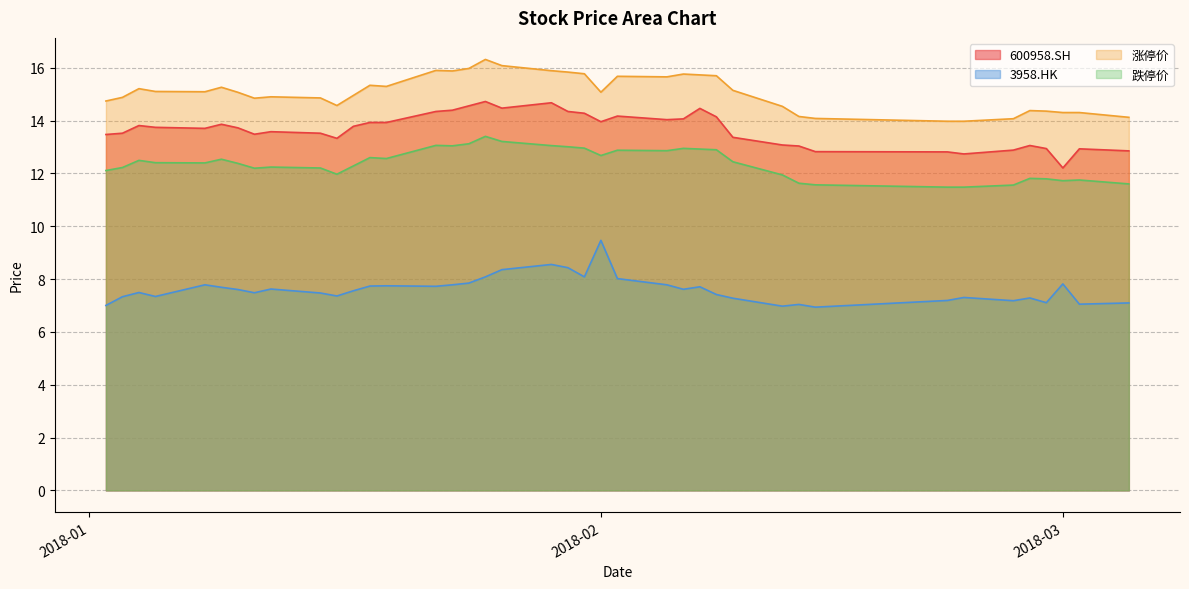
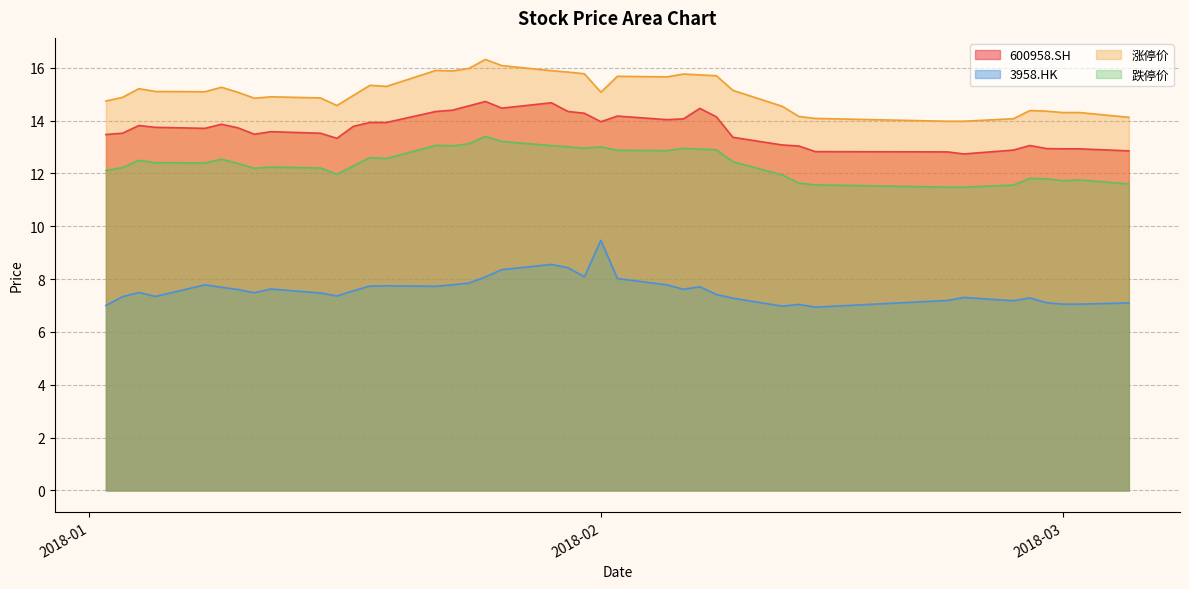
跌停价, 2018-02: 12.7 -> 13.0
600958.SH, 2018-03: 12.2 -> 12.9
3958.HK, 2018-03: 7.8 -> 7.0
